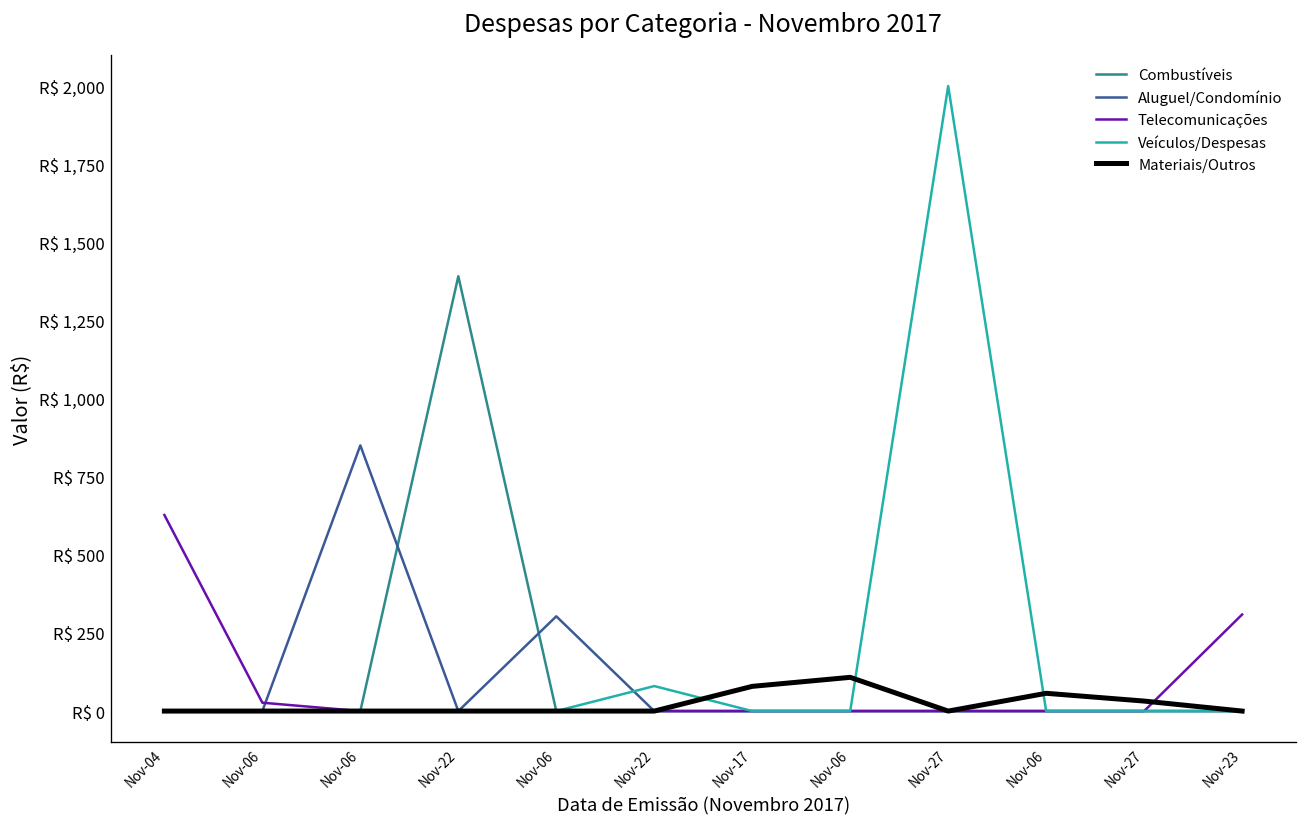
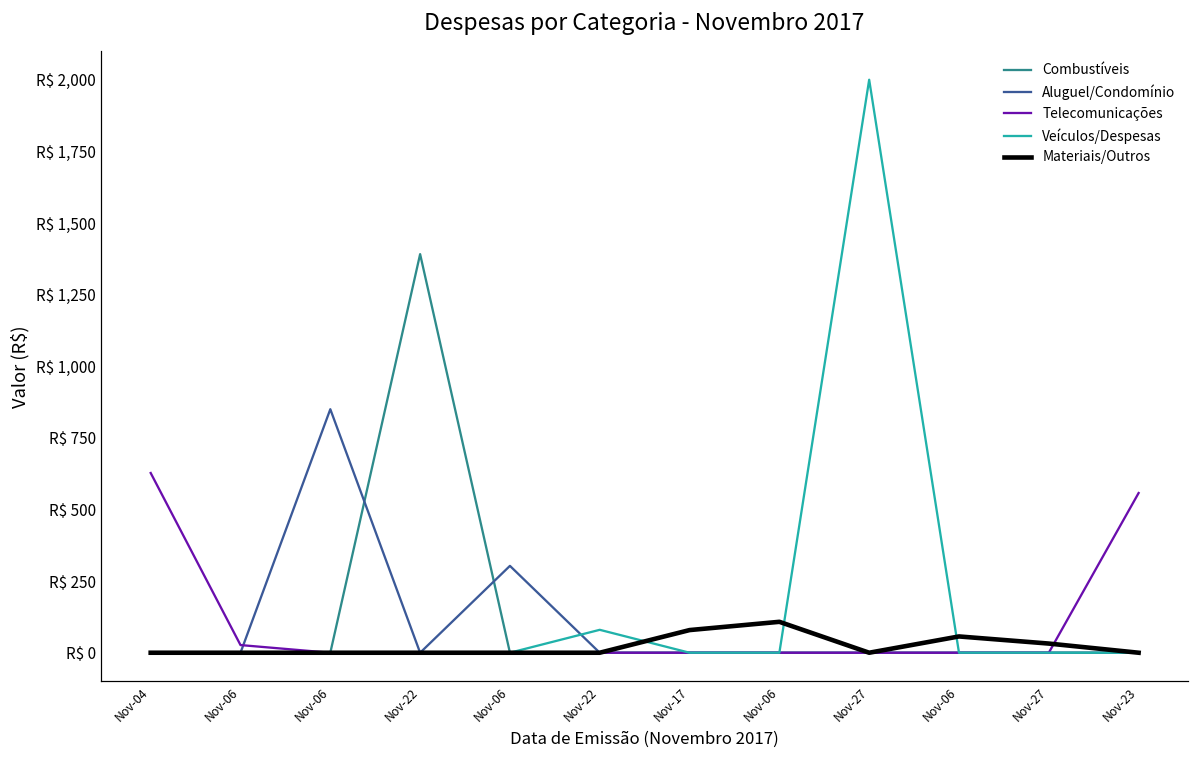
Telecomunicações, Nov-23: R$ 310 -> R$ 560
